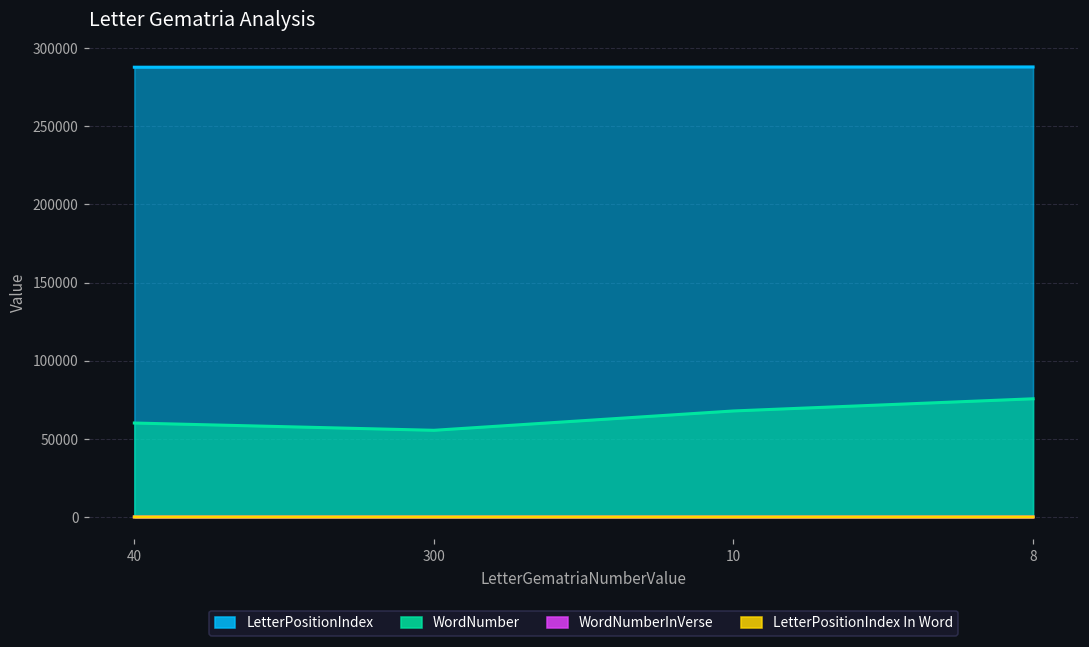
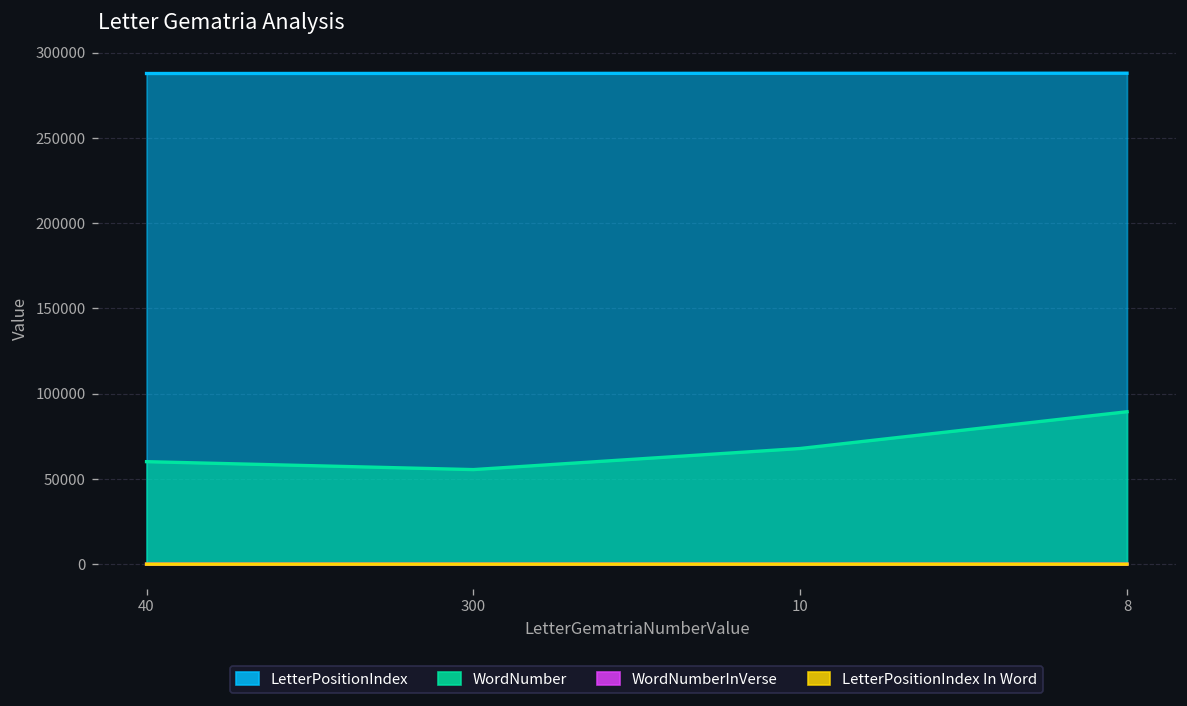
WordNumber, 8: 76000 -> 89000
